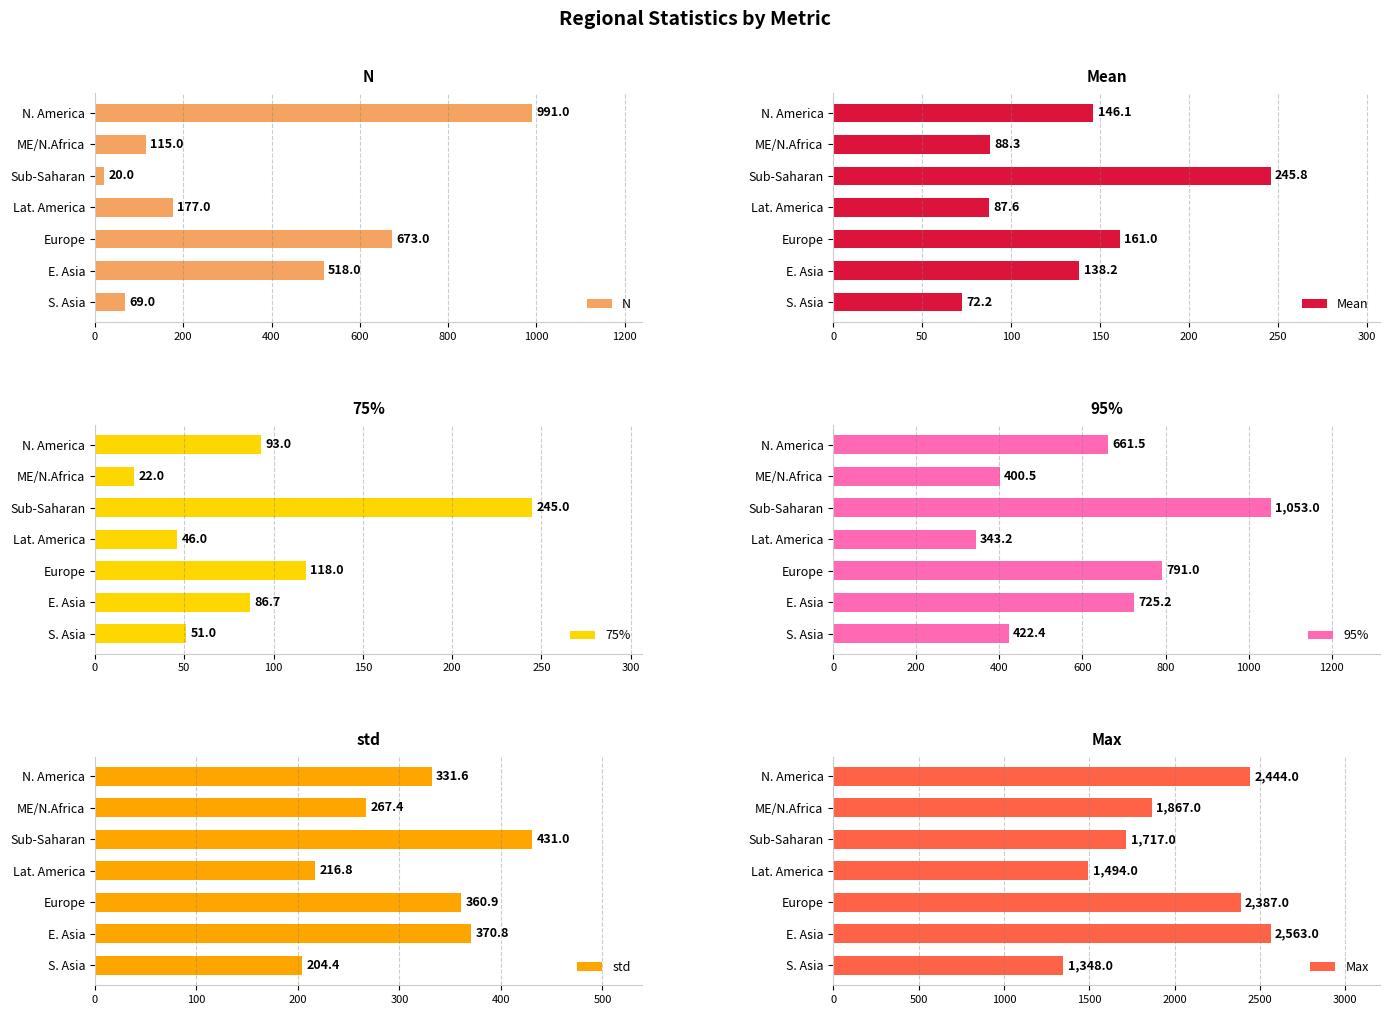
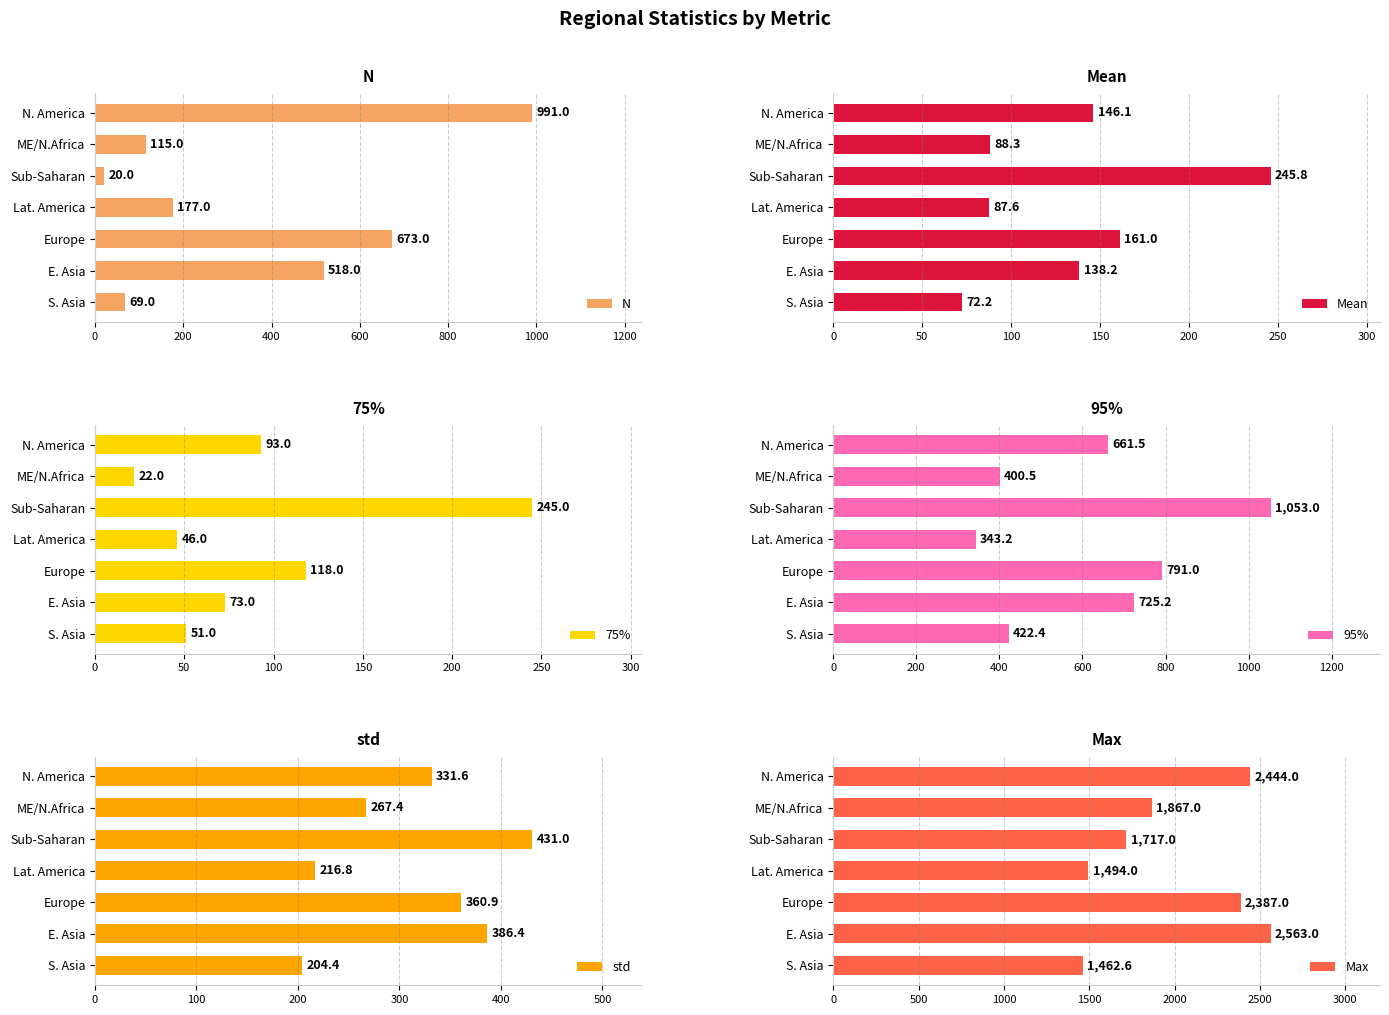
75%, E. Asia: 86.7 -> 73.0
std, E. Asia: 370.8 -> 386.4
Max, S. Asia: 1,348.0 -> 1,462.6
